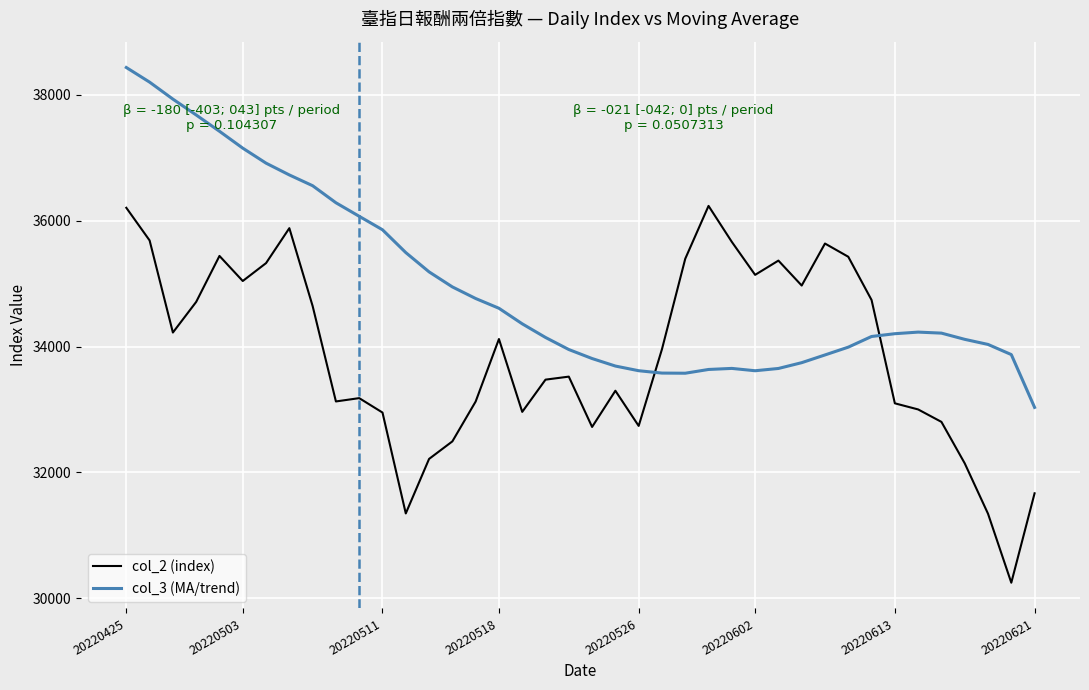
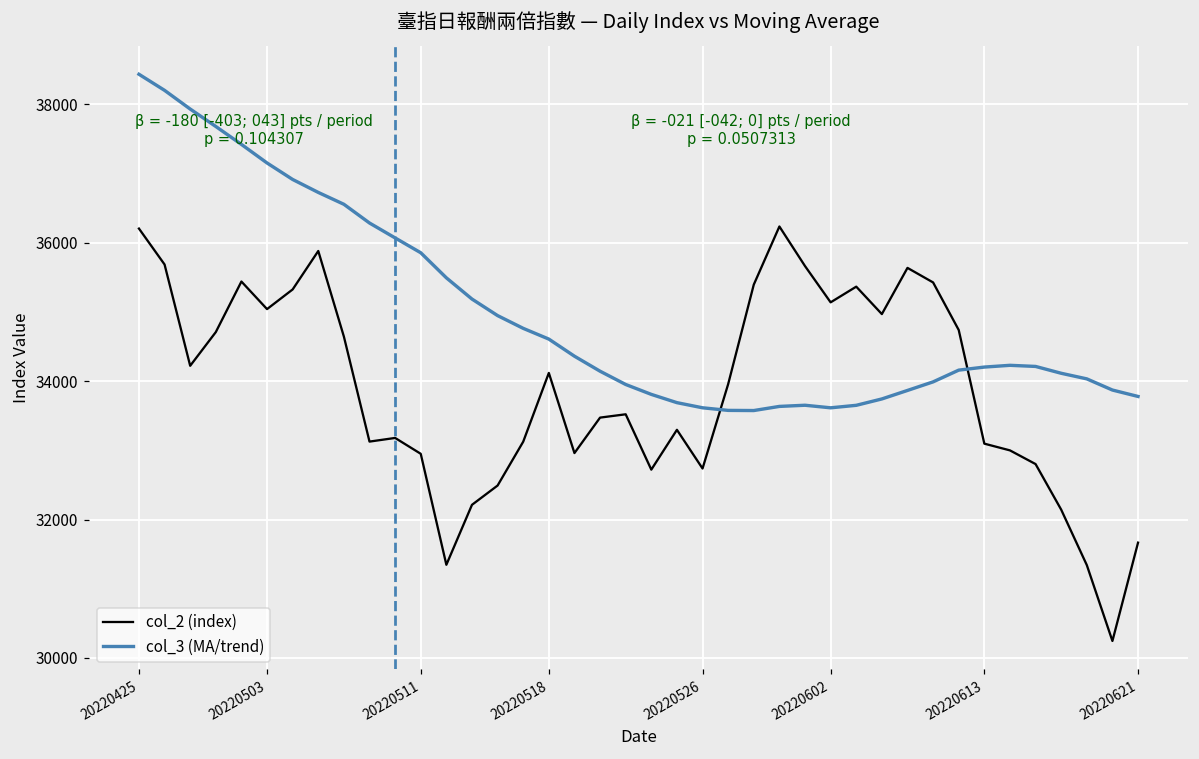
col_3 (MA/trend), 20220621: 33000 -> 33800
